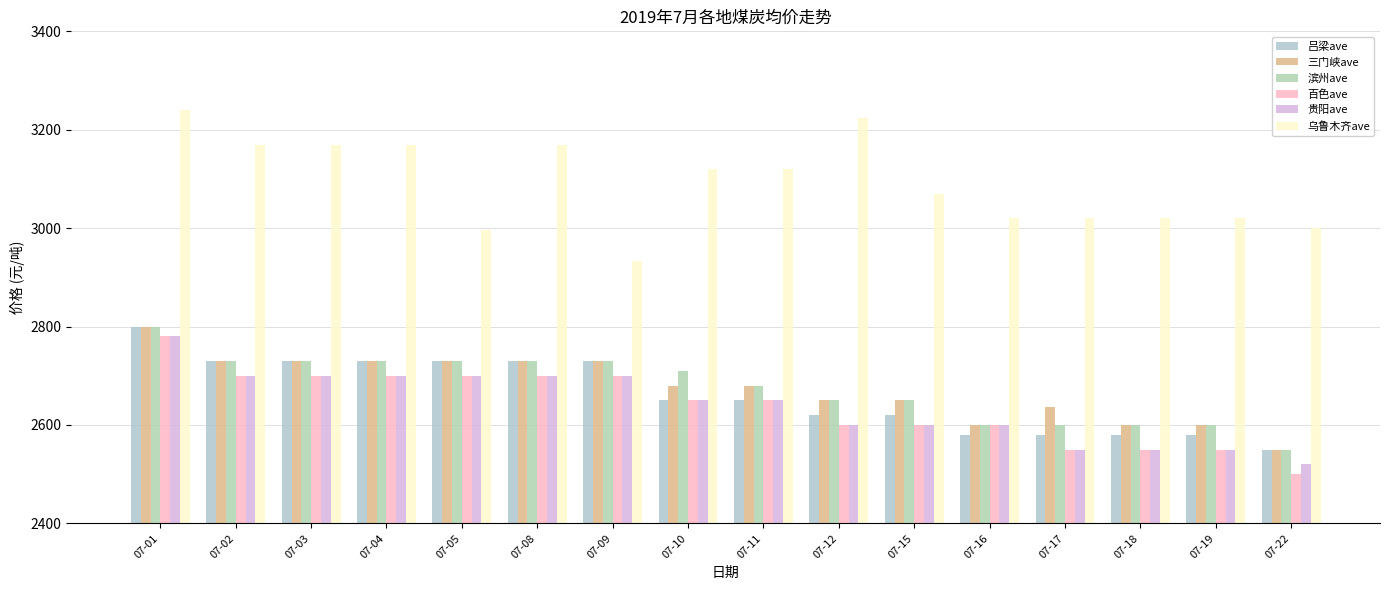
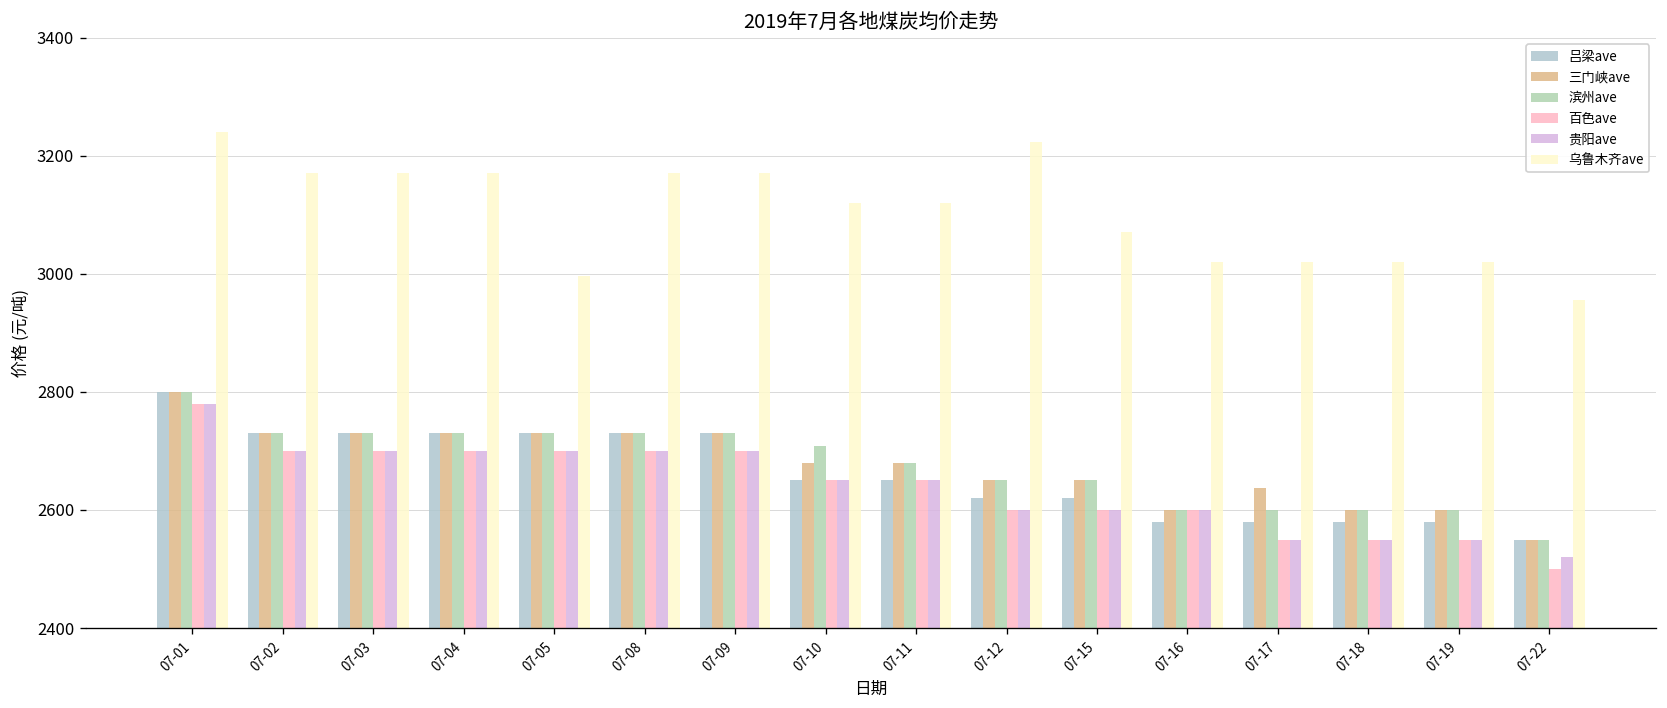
乌鲁木齐ave, 07-09: 2930 -> 3170
乌鲁木齐ave, 07-22: 3000 -> 2960
